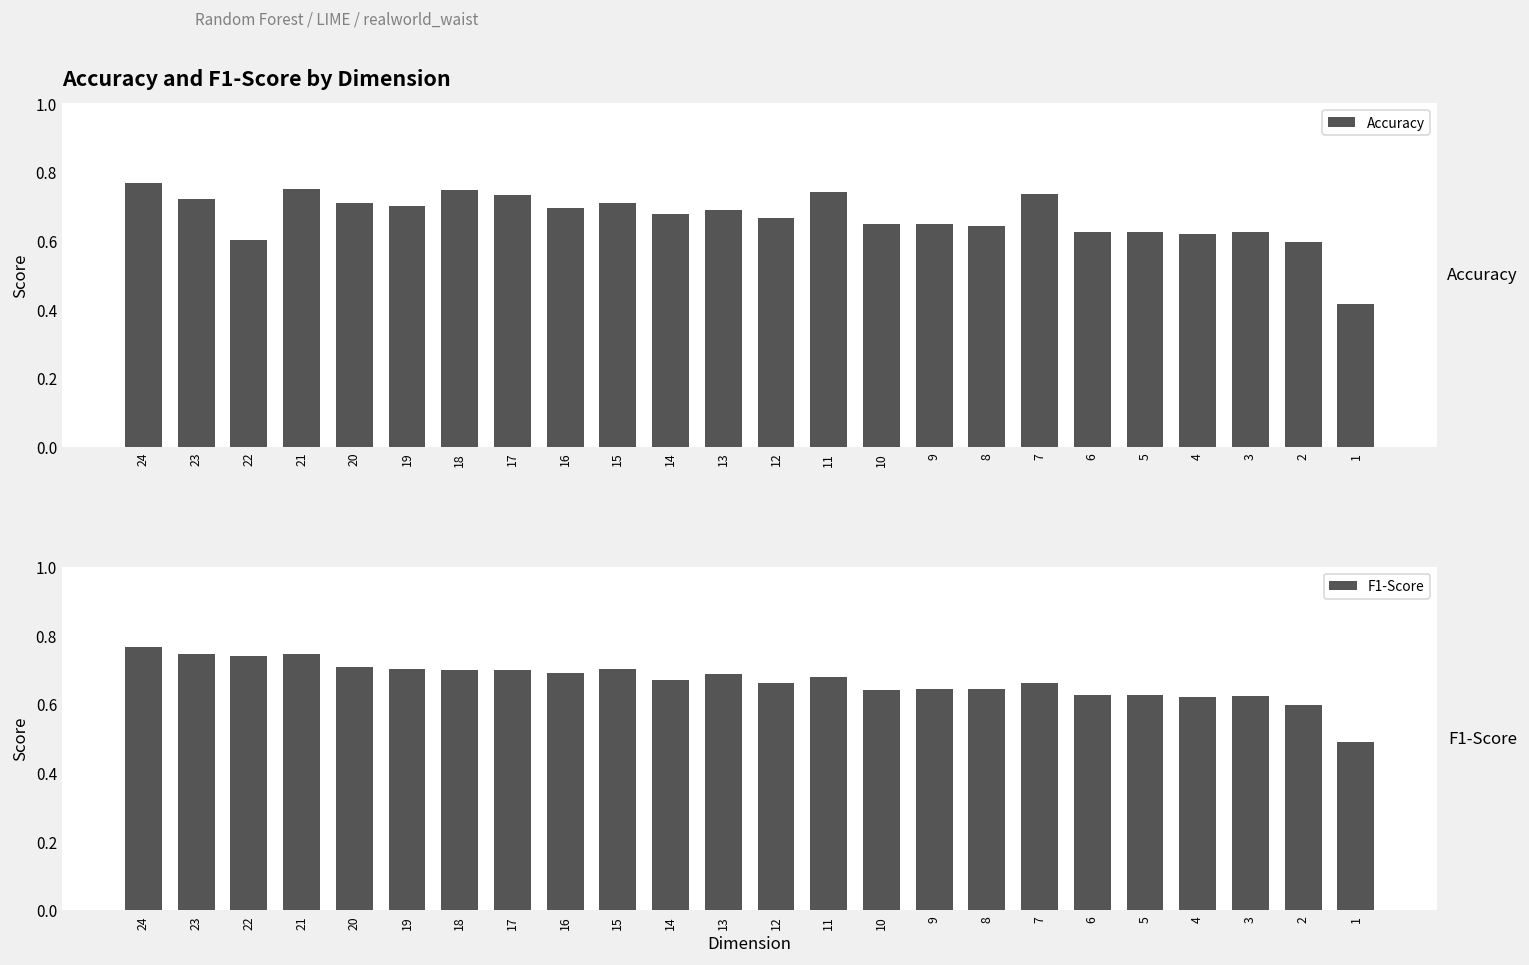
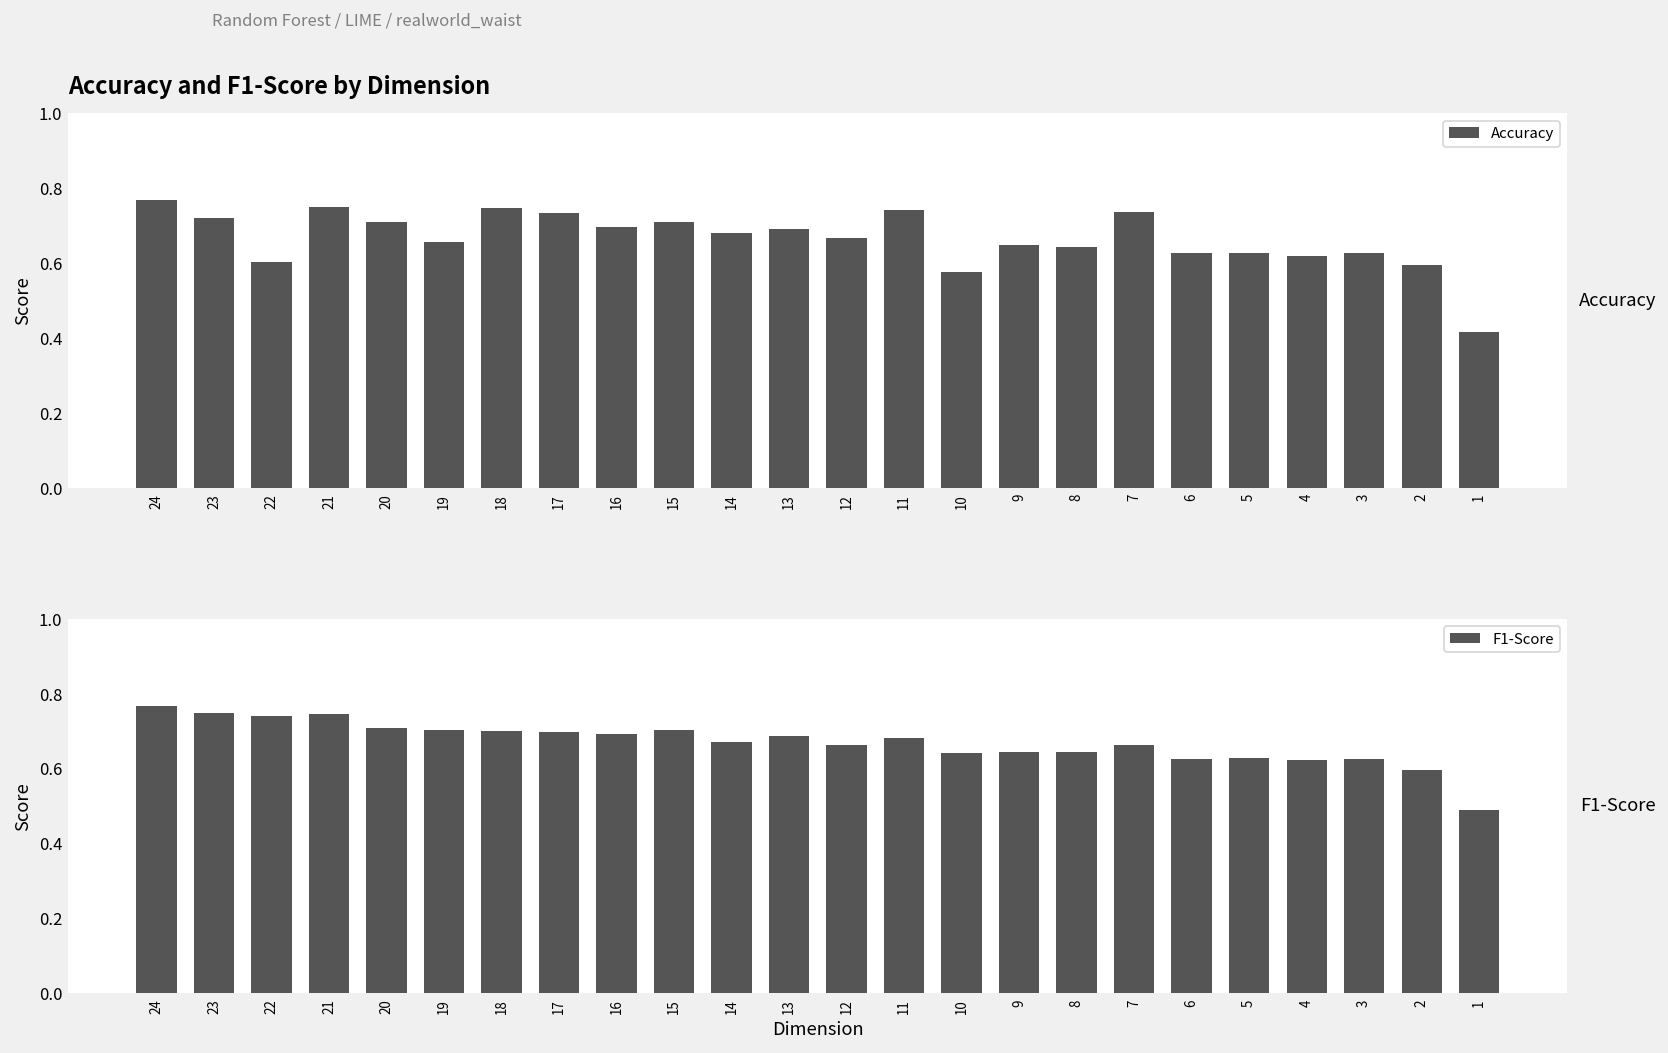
Accuracy and F1-Score by Dimension, 19: 0.70 -> 0.66
Accuracy and F1-Score by Dimension, 10: 0.65 -> 0.58
